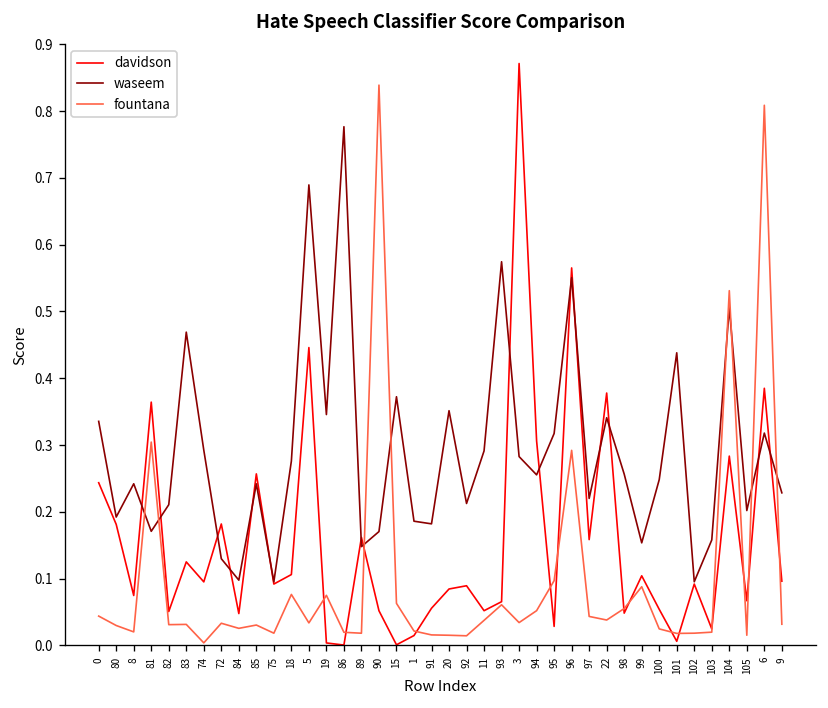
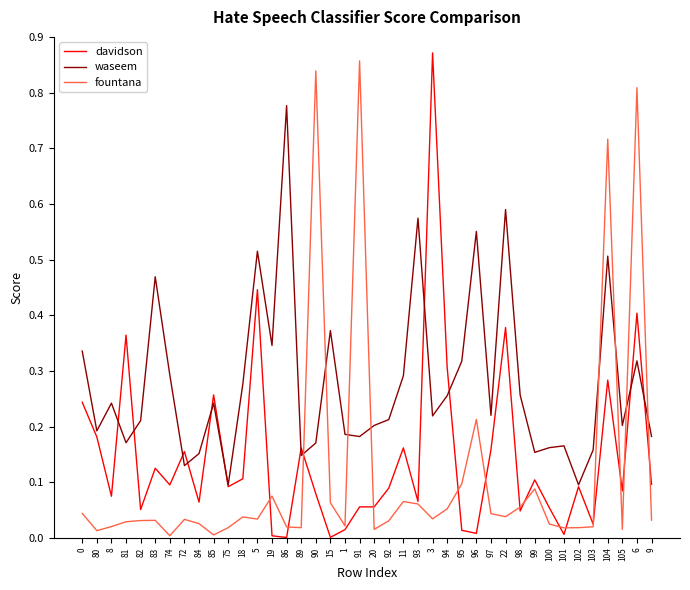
fountana, 80: 0.03 -> 0.01
fountana, 81: 0.30 -> 0.03
davidson, 72: 0.18 -> 0.16
davidson, 84: 0.05 -> 0.06
waseem, 84: 0.10 -> 0.15
fountana, 85: 0.03 -> 0.01
fountana, 18: 0.08 -> 0.04
waseem, 5: 0.69 -> 0.52
davidson, 90: 0.05 -> 0.08
fountana, 91: 0.02 -> 0.86
davidson, 20: 0.08 -> 0.06
waseem, 20: 0.35 -> 0.20
fountana, 92: 0.01 -> 0.03
davidson, 11: 0.05 -> 0.16
fountana, 11: 0.04 -> 0.07
waseem, 3: 0.28 -> 0.22
davidson, 95: 0.03 -> 0.01
davidson, 96: 0.57 -> 0.01
fountana, 96: 0.29 -> 0.21
waseem, 22: 0.34 -> 0.59
waseem, 100: 0.25 -> 0.16
waseem, 101: 0.44 -> 0.17
fountana, 104: 0.53 -> 0.72
davidson, 105: 0.07 -> 0.08
davidson, 6: 0.38 -> 0.40
waseem, 9: 0.23 -> 0.18
